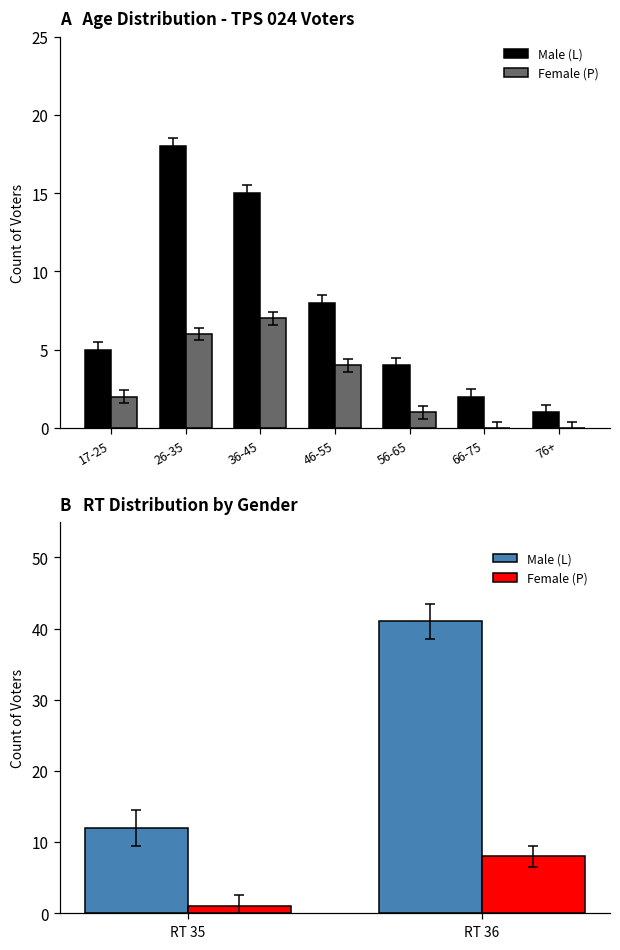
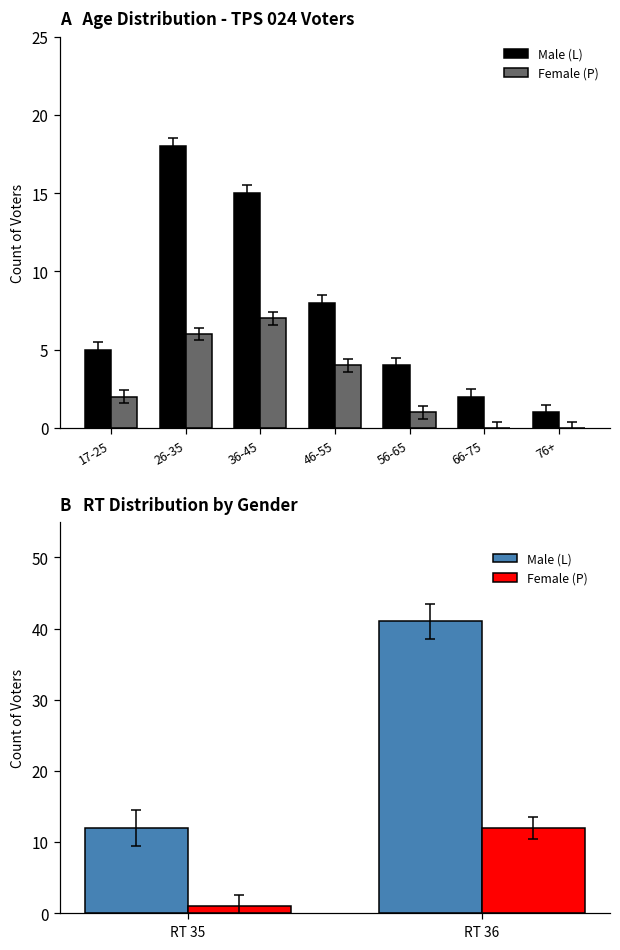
B RT Distribution by Gender, Female (P), RT 36: 8 -> 12
